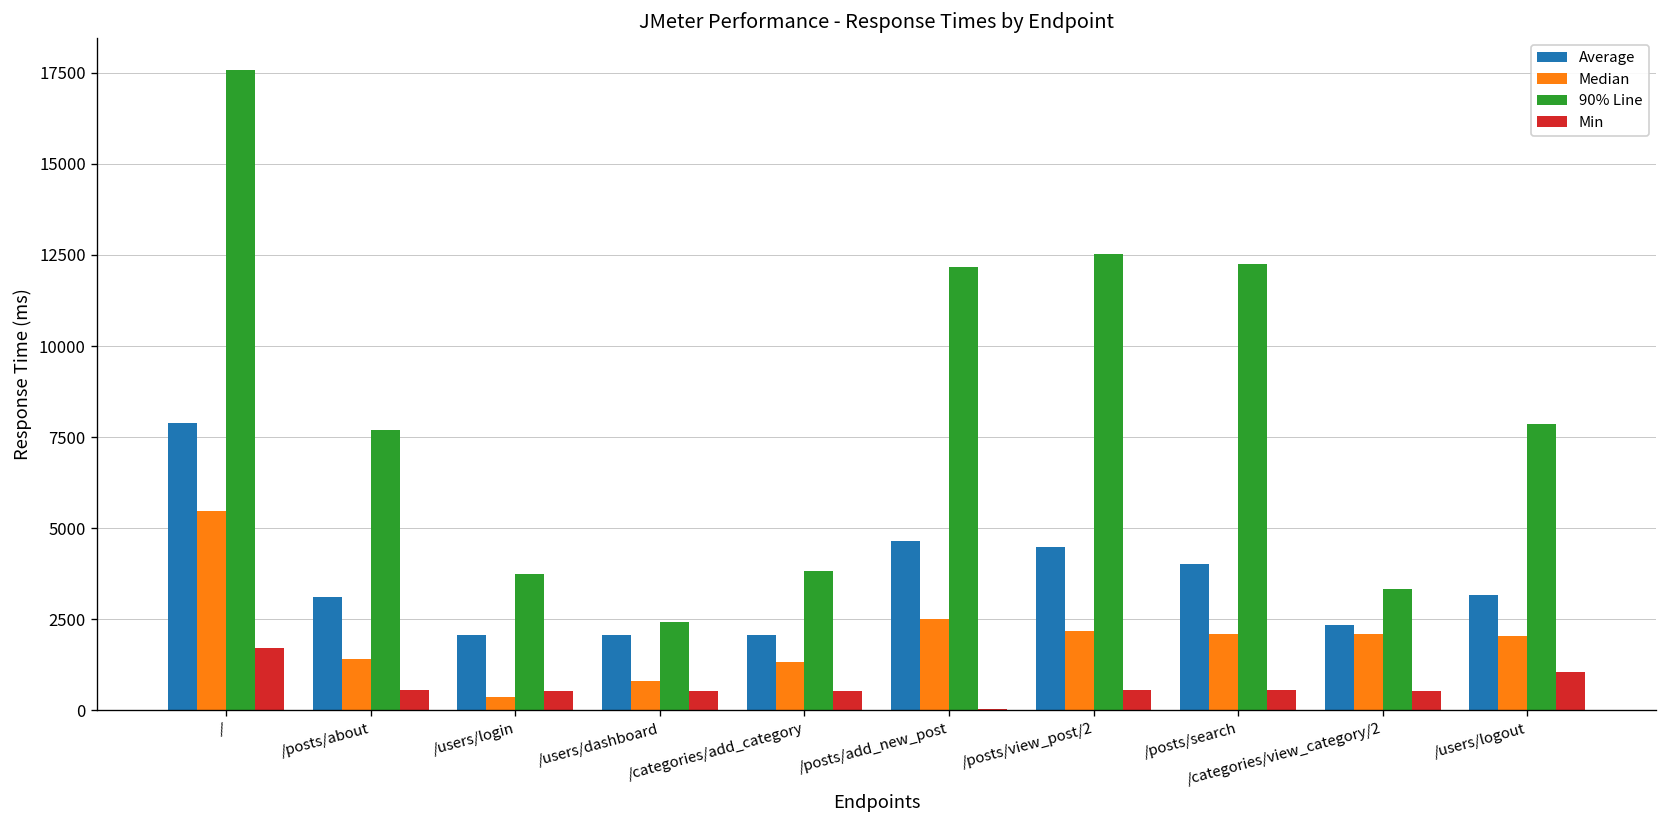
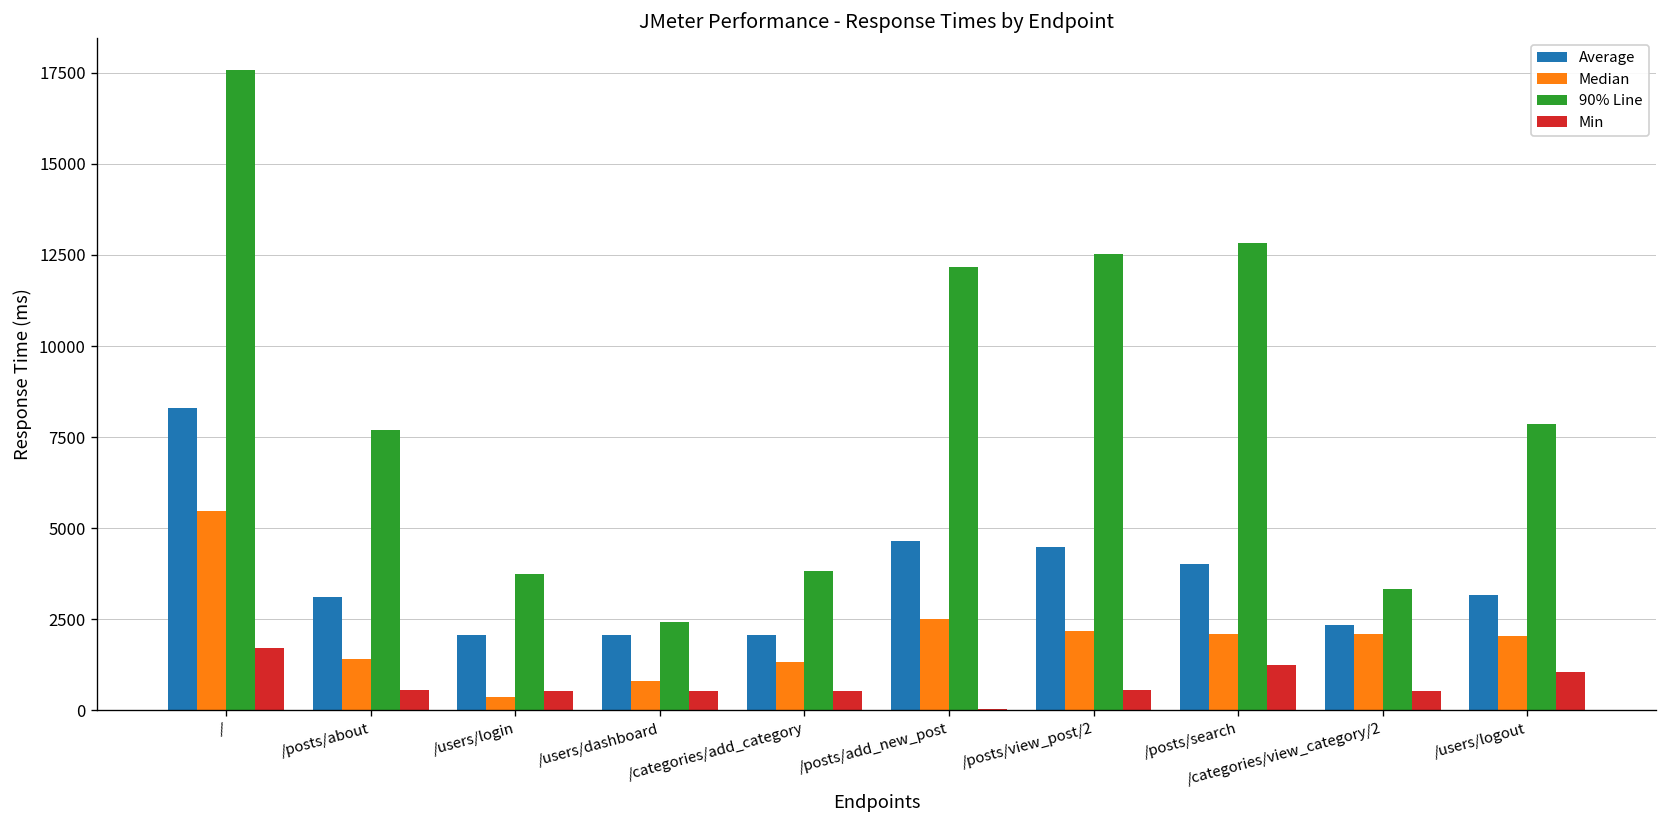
Average, /: 7900 -> 8300
90% Line, /posts/search: 12200 -> 12800
Min, /posts/search: 600 -> 1200
